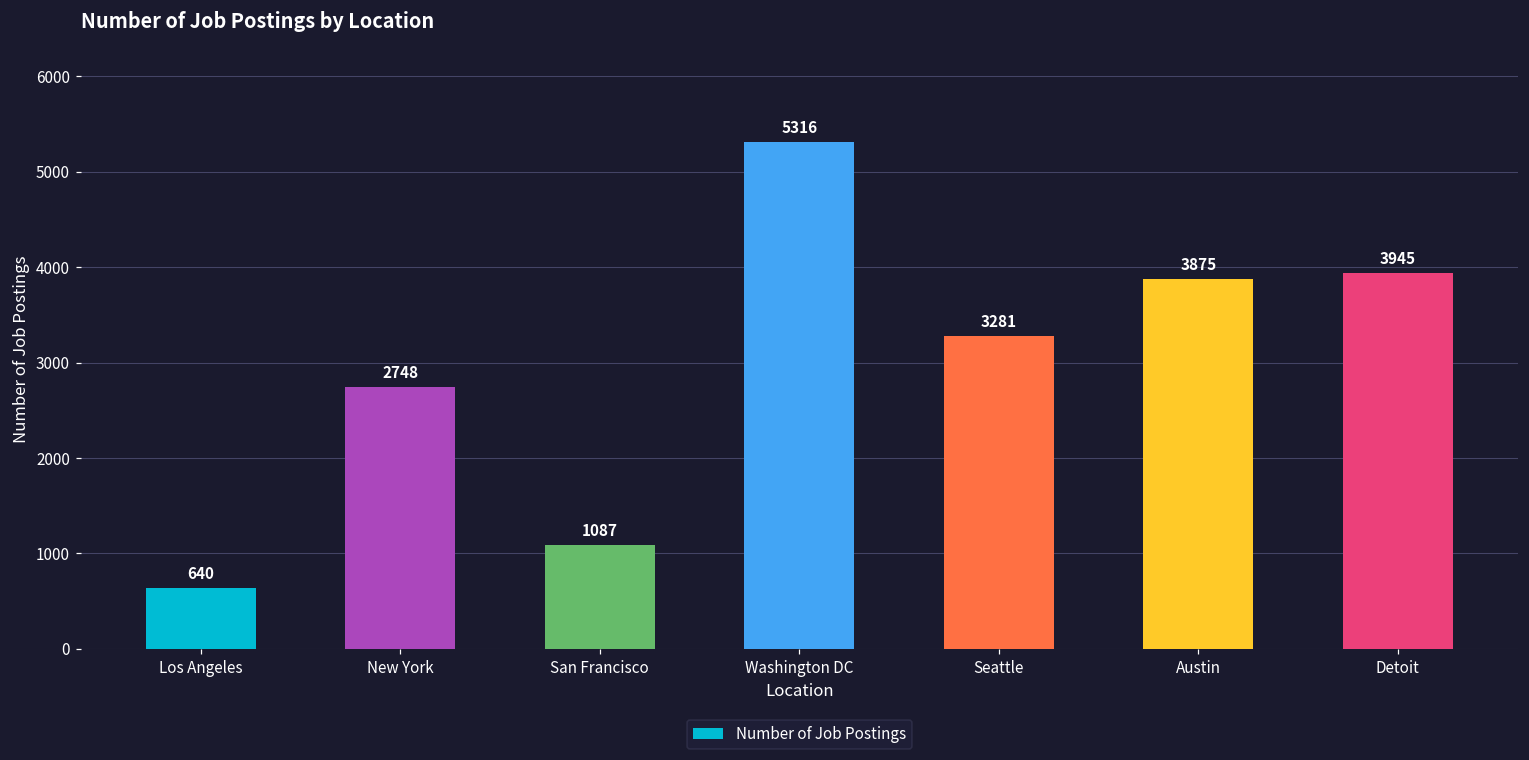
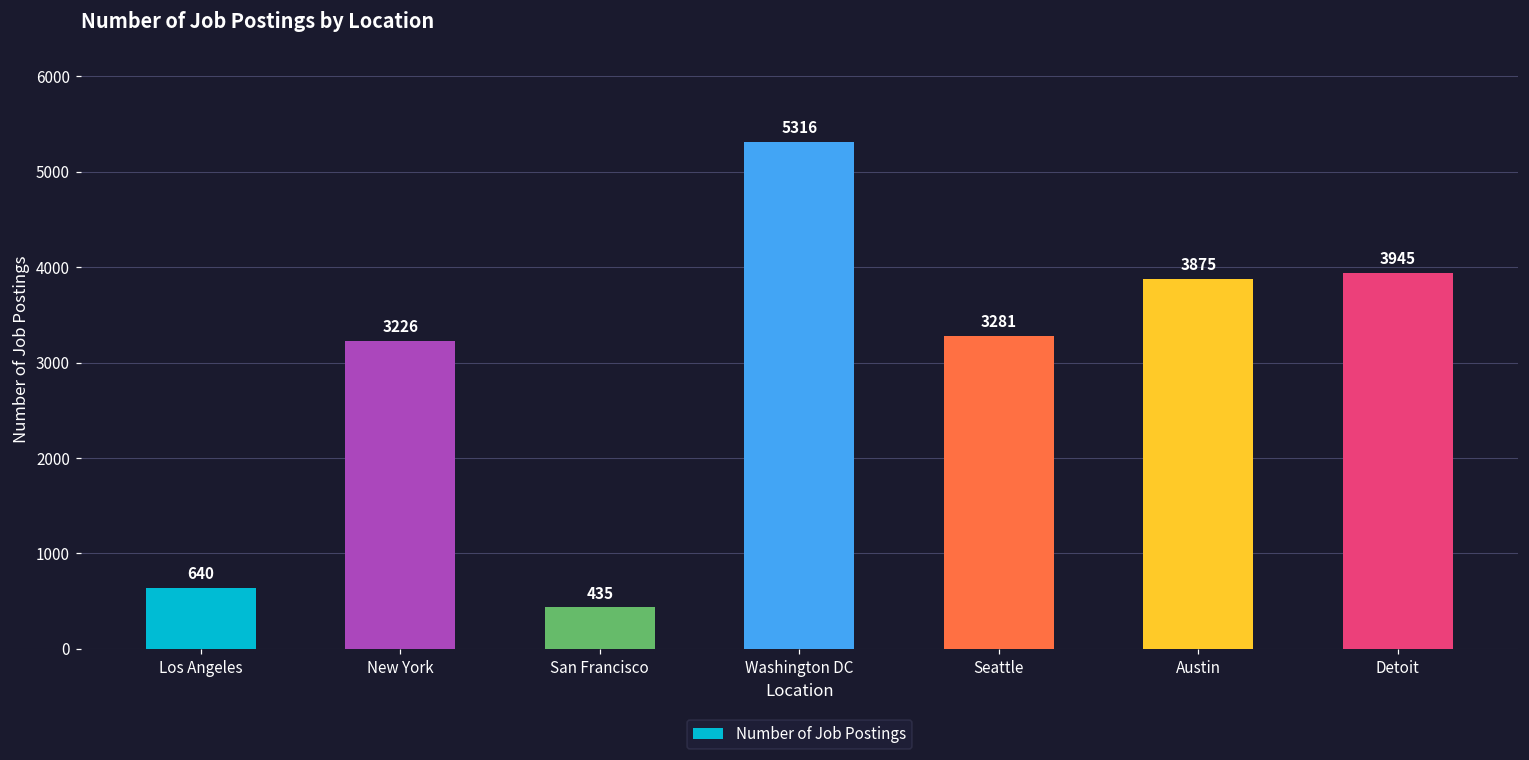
New York: 2748 -> 3226
San Francisco: 1087 -> 435
